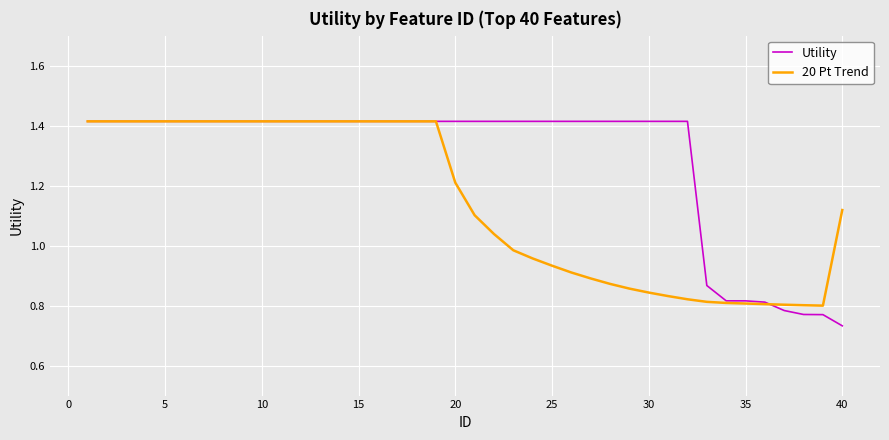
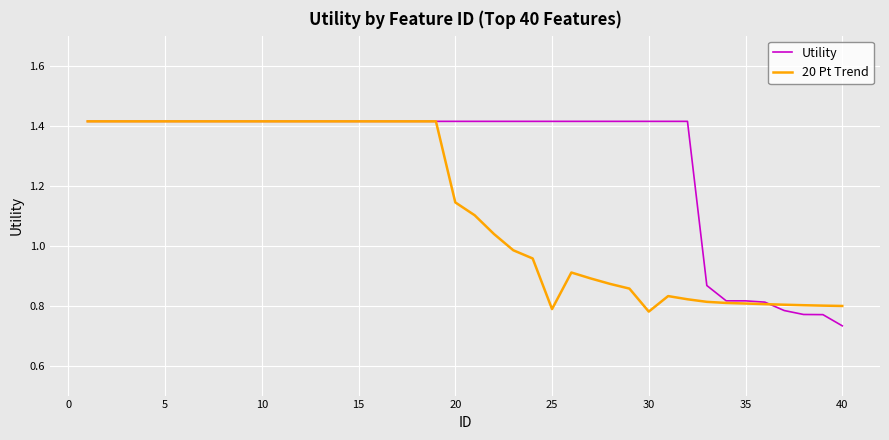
20 Pt Trend, 20: 1.21 -> 1.14
20 Pt Trend, 25: 0.93 -> 0.79
20 Pt Trend, 30: 0.84 -> 0.78
20 Pt Trend, 40: 1.12 -> 0.80
